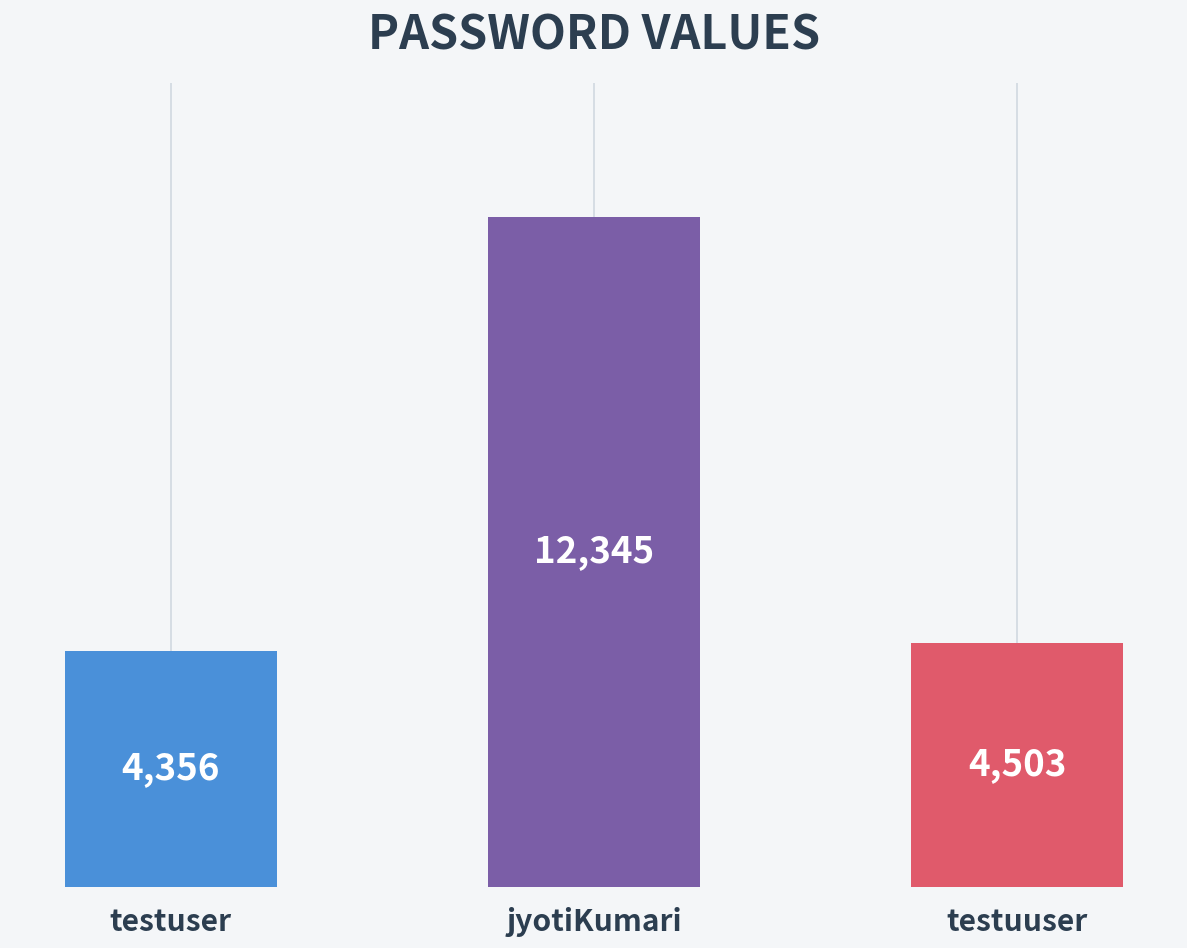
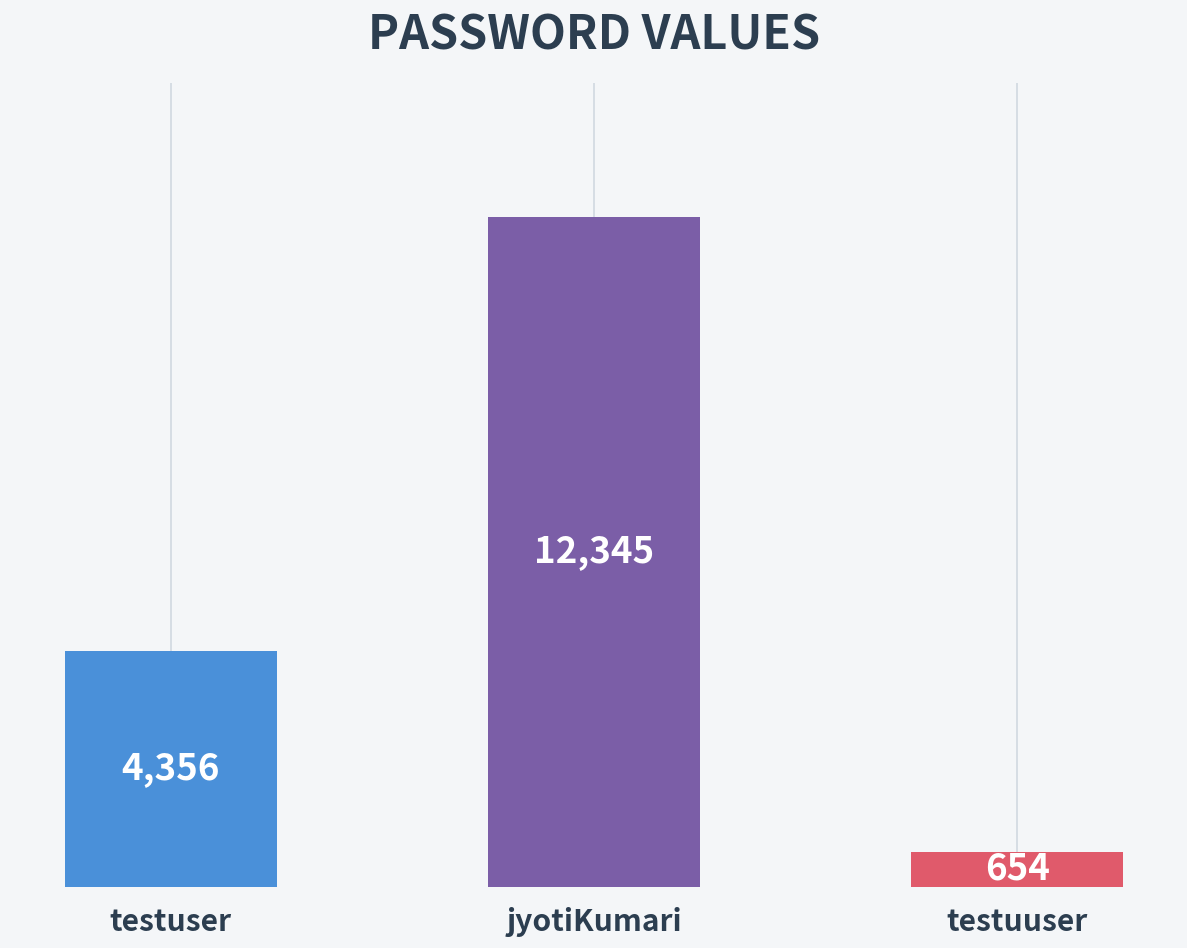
testuuser: 4,503 -> 654
